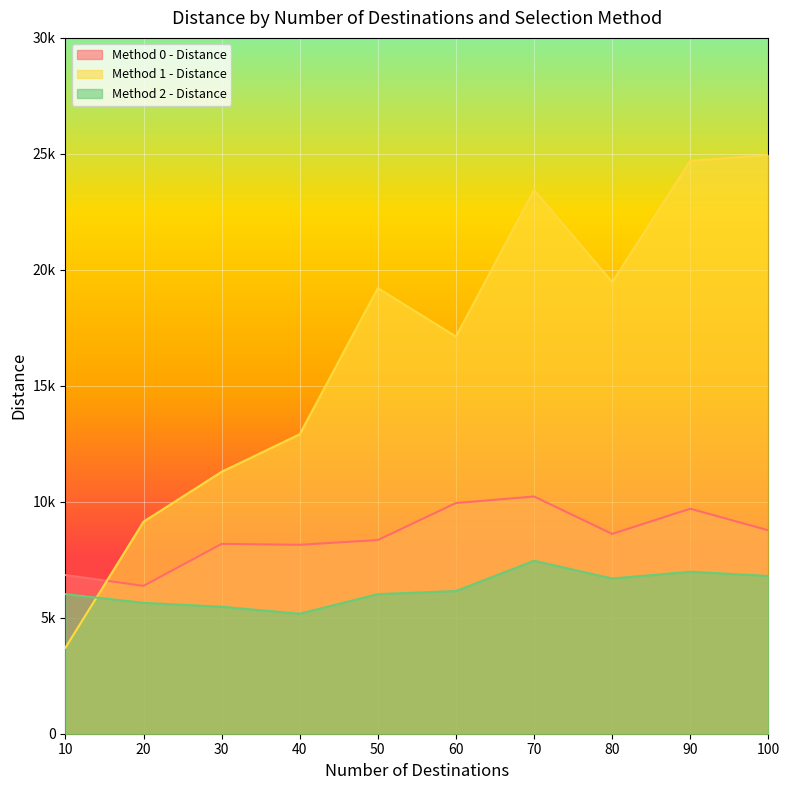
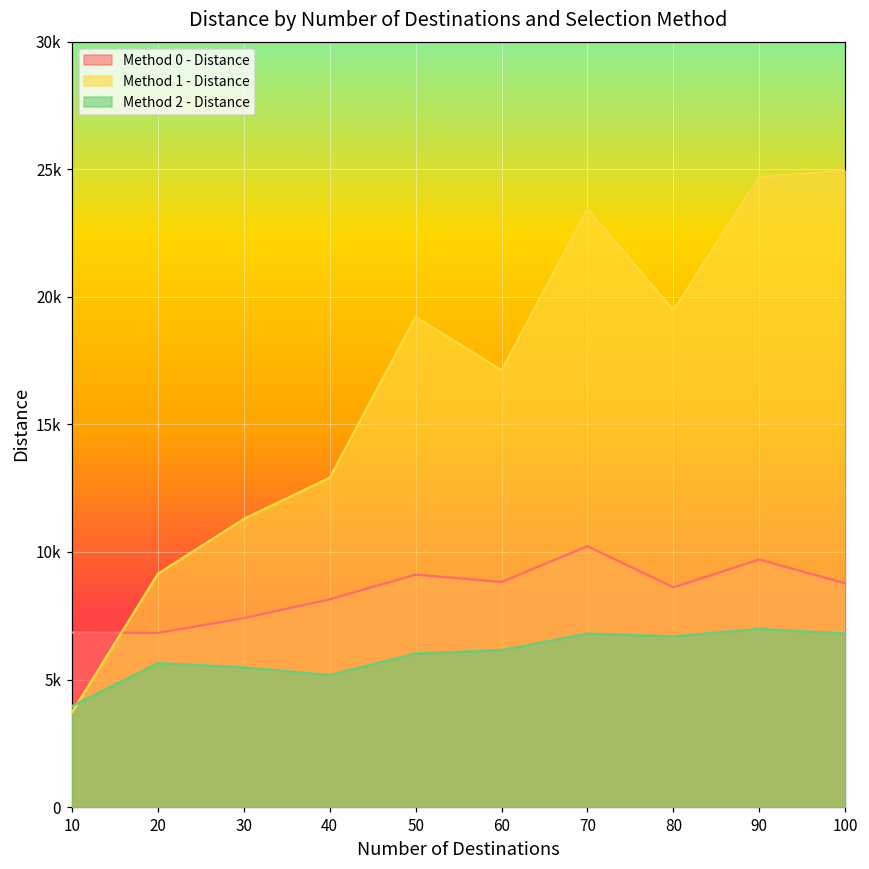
Method 2 - Distance, 10: 6000 -> 4000
Method 0 - Distance, 20: 6400 -> 6800
Method 0 - Distance, 30: 8200 -> 7400
Method 0 - Distance, 50: 8400 -> 9100
Method 0 - Distance, 60: 9900 -> 8800
Method 2 - Distance, 70: 7500 -> 6800
